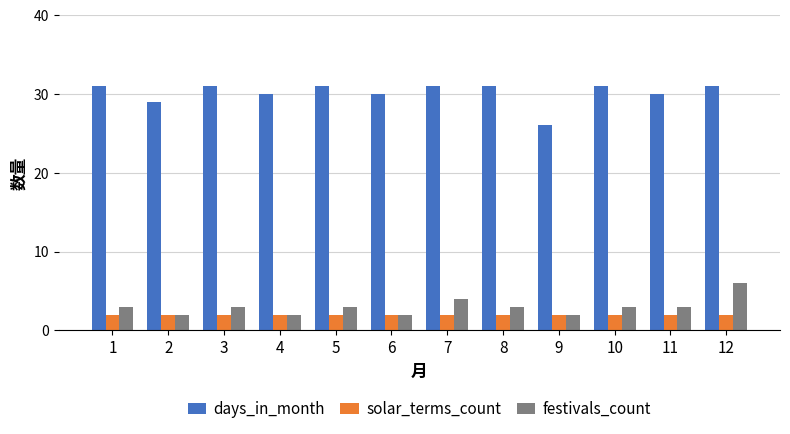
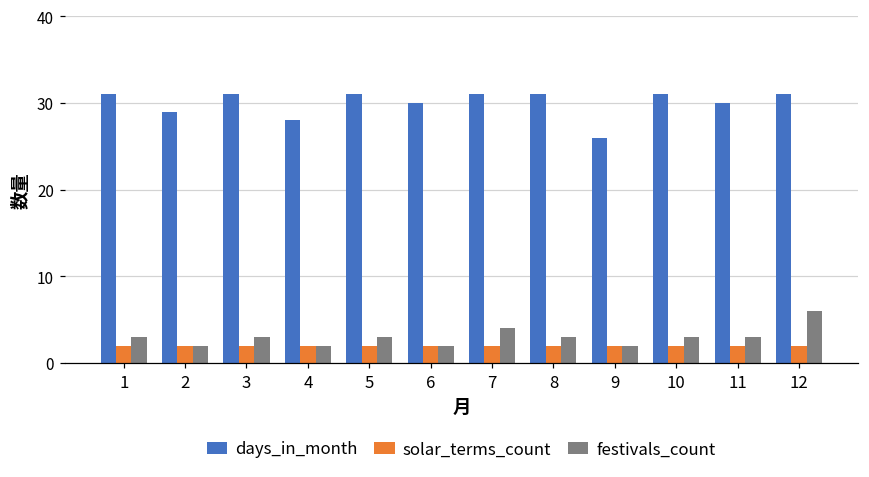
days_in_month, 4: 30 -> 28
